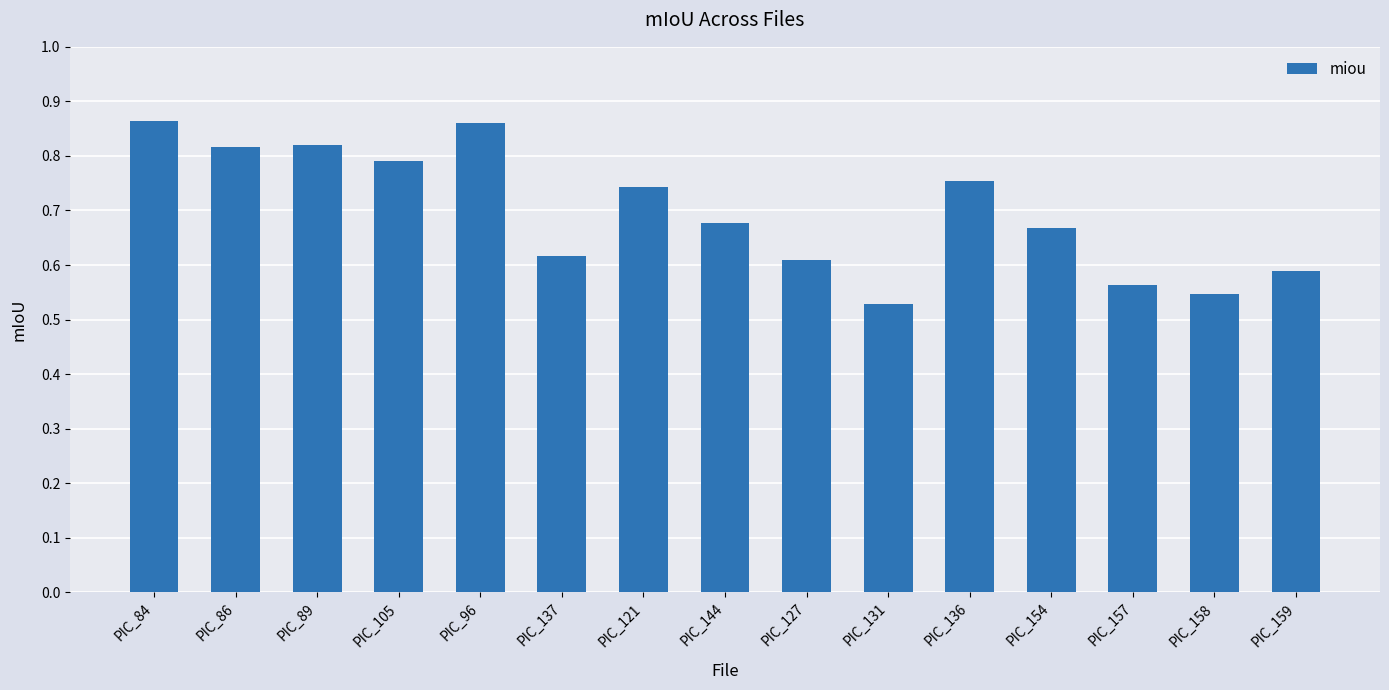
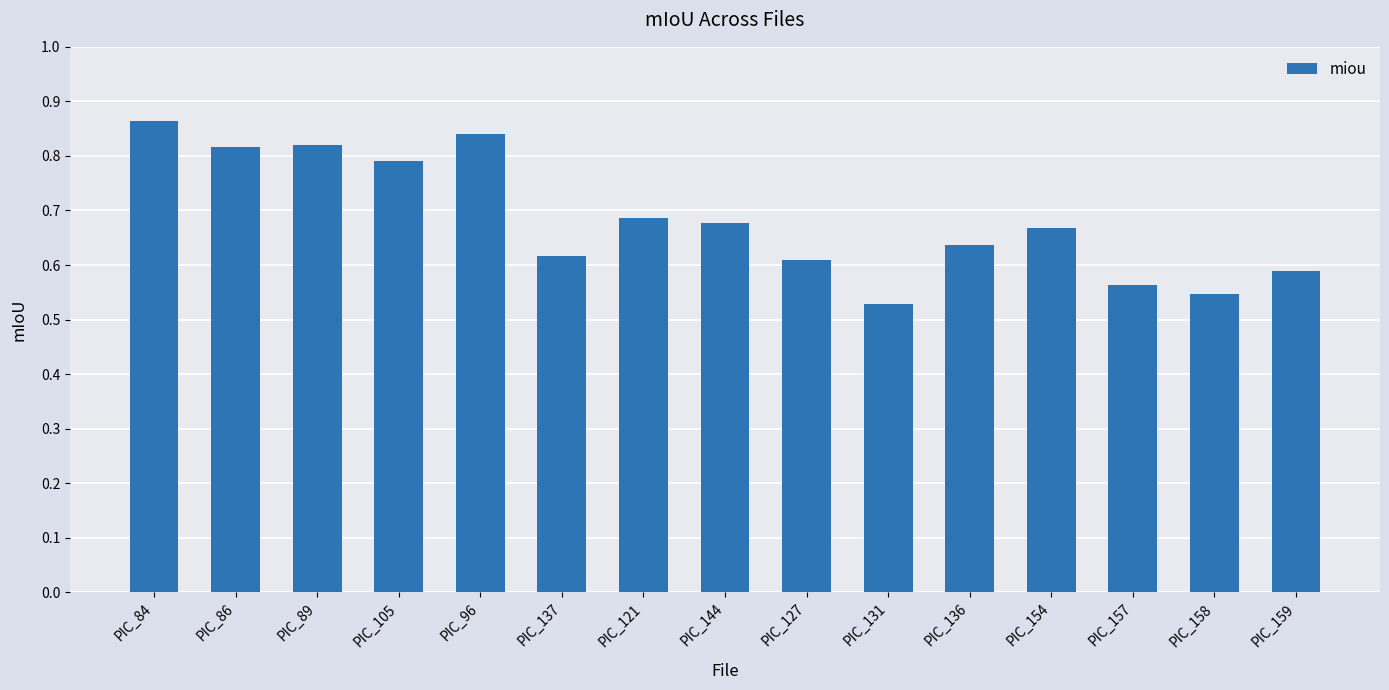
PIC_96: 0.86 -> 0.84
PIC_121: 0.74 -> 0.69
PIC_136: 0.75 -> 0.64
